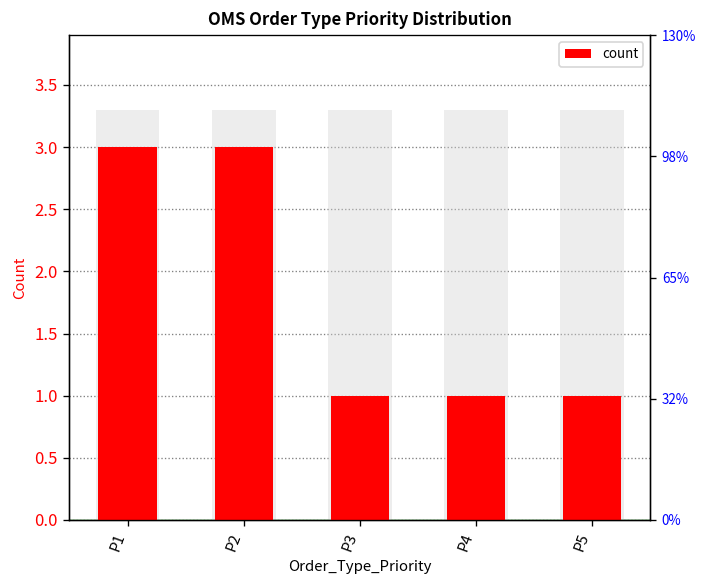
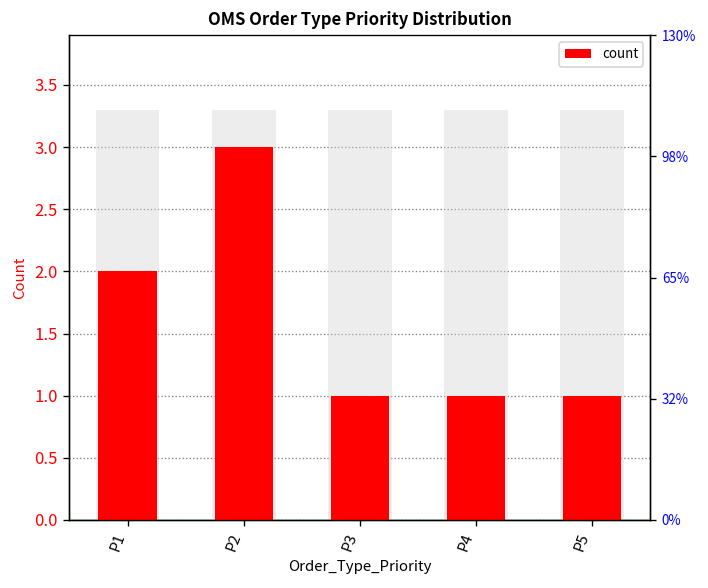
count, P1: 3 -> 2
